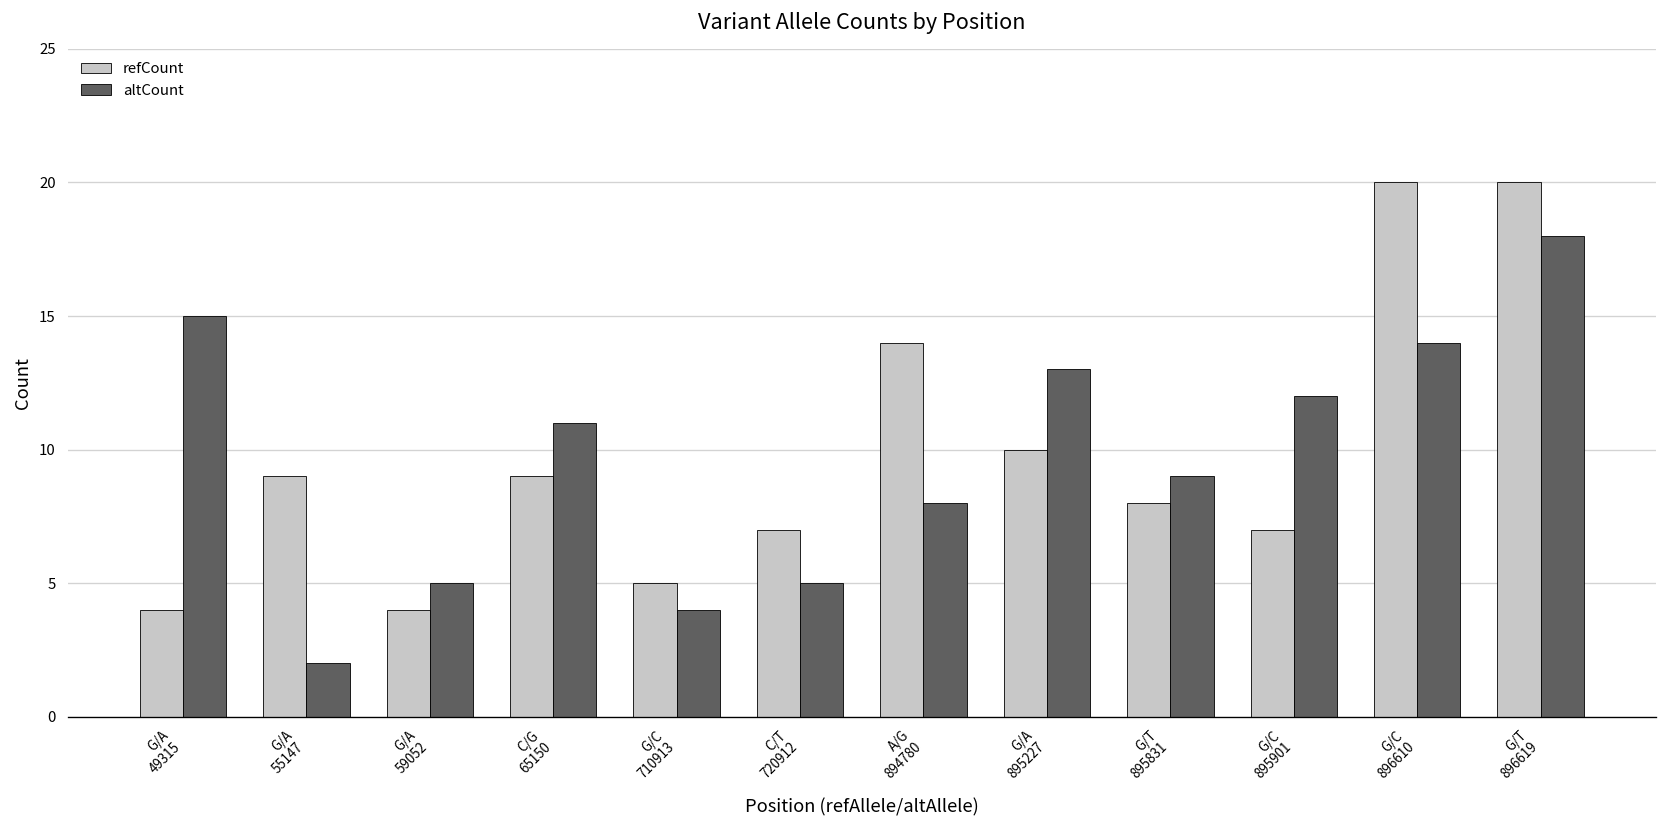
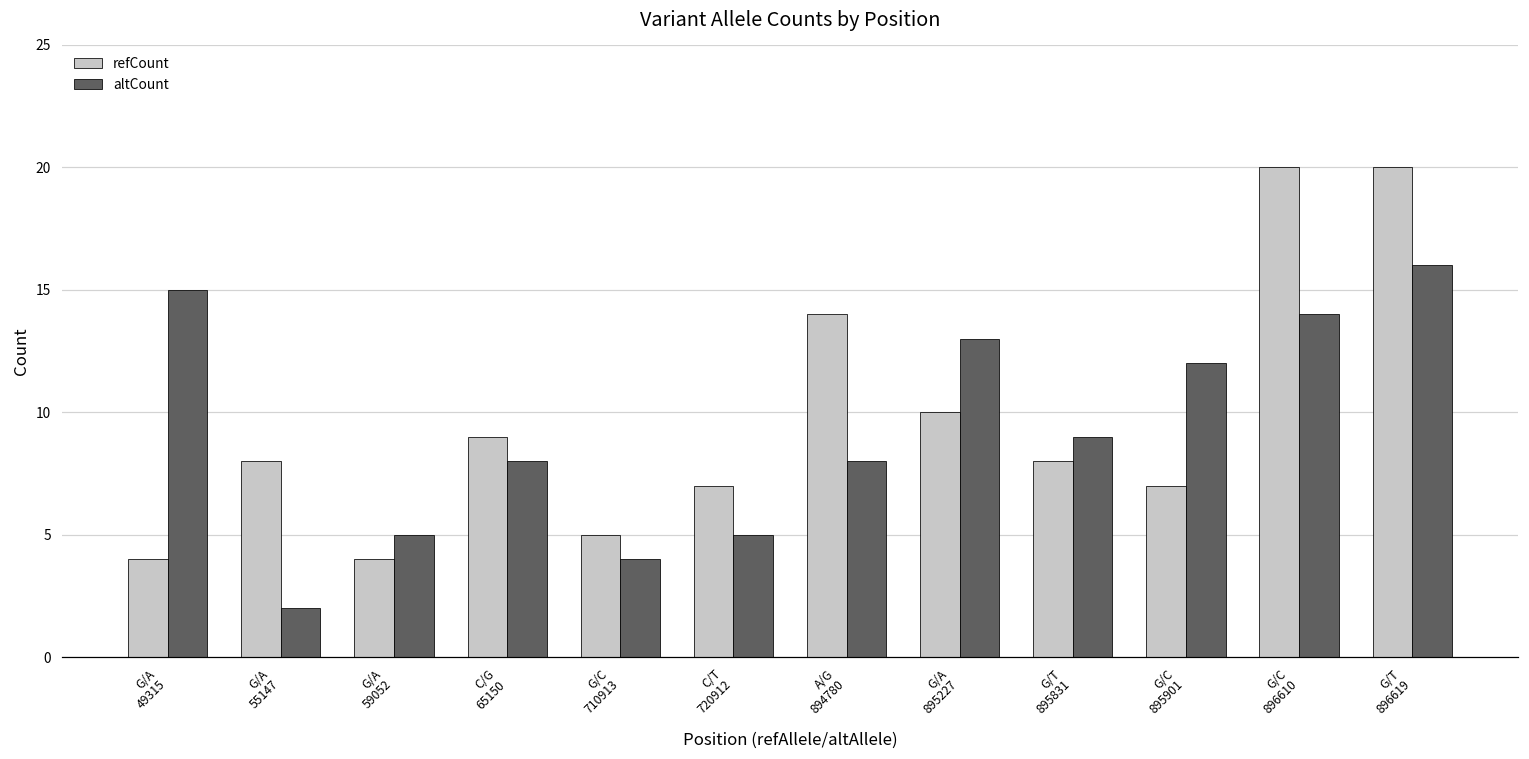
refCount, G/A 55147: 9 -> 8
altCount, C/G 65150: 11 -> 8
altCount, G/T 896619: 18 -> 16
